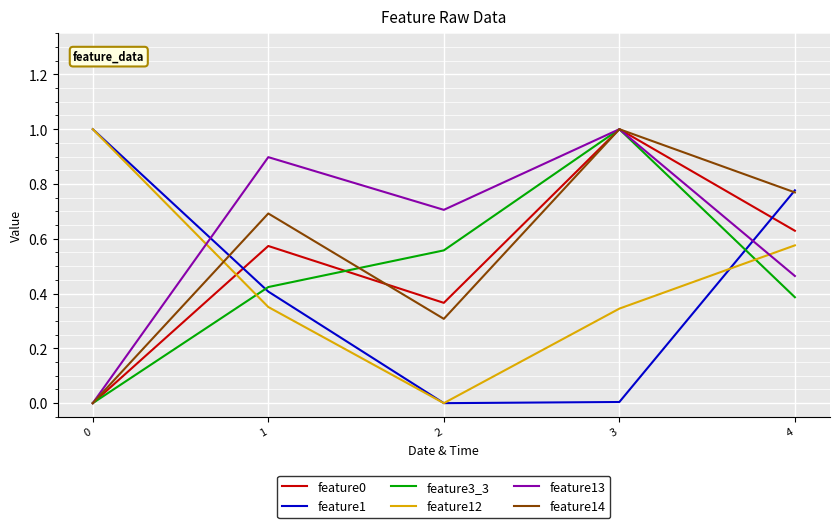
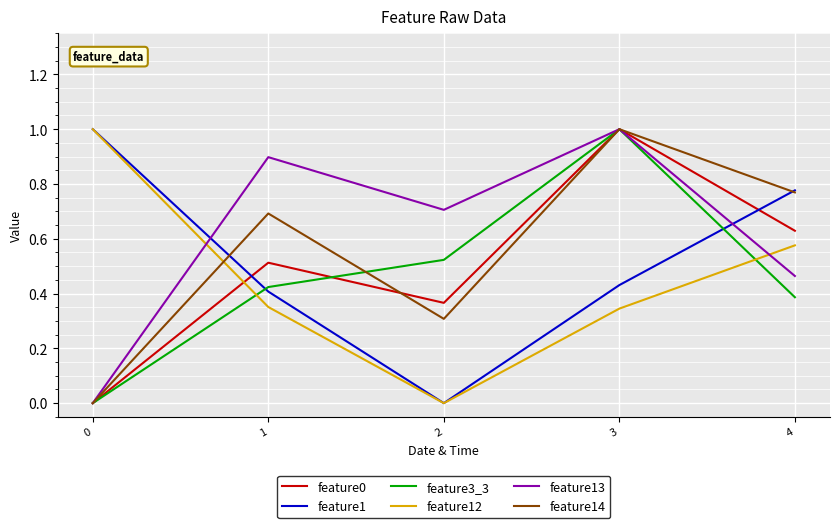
feature0, 1: 0.57 -> 0.51
feature3_3, 2: 0.56 -> 0.52
feature1, 3: 0.00 -> 0.43
